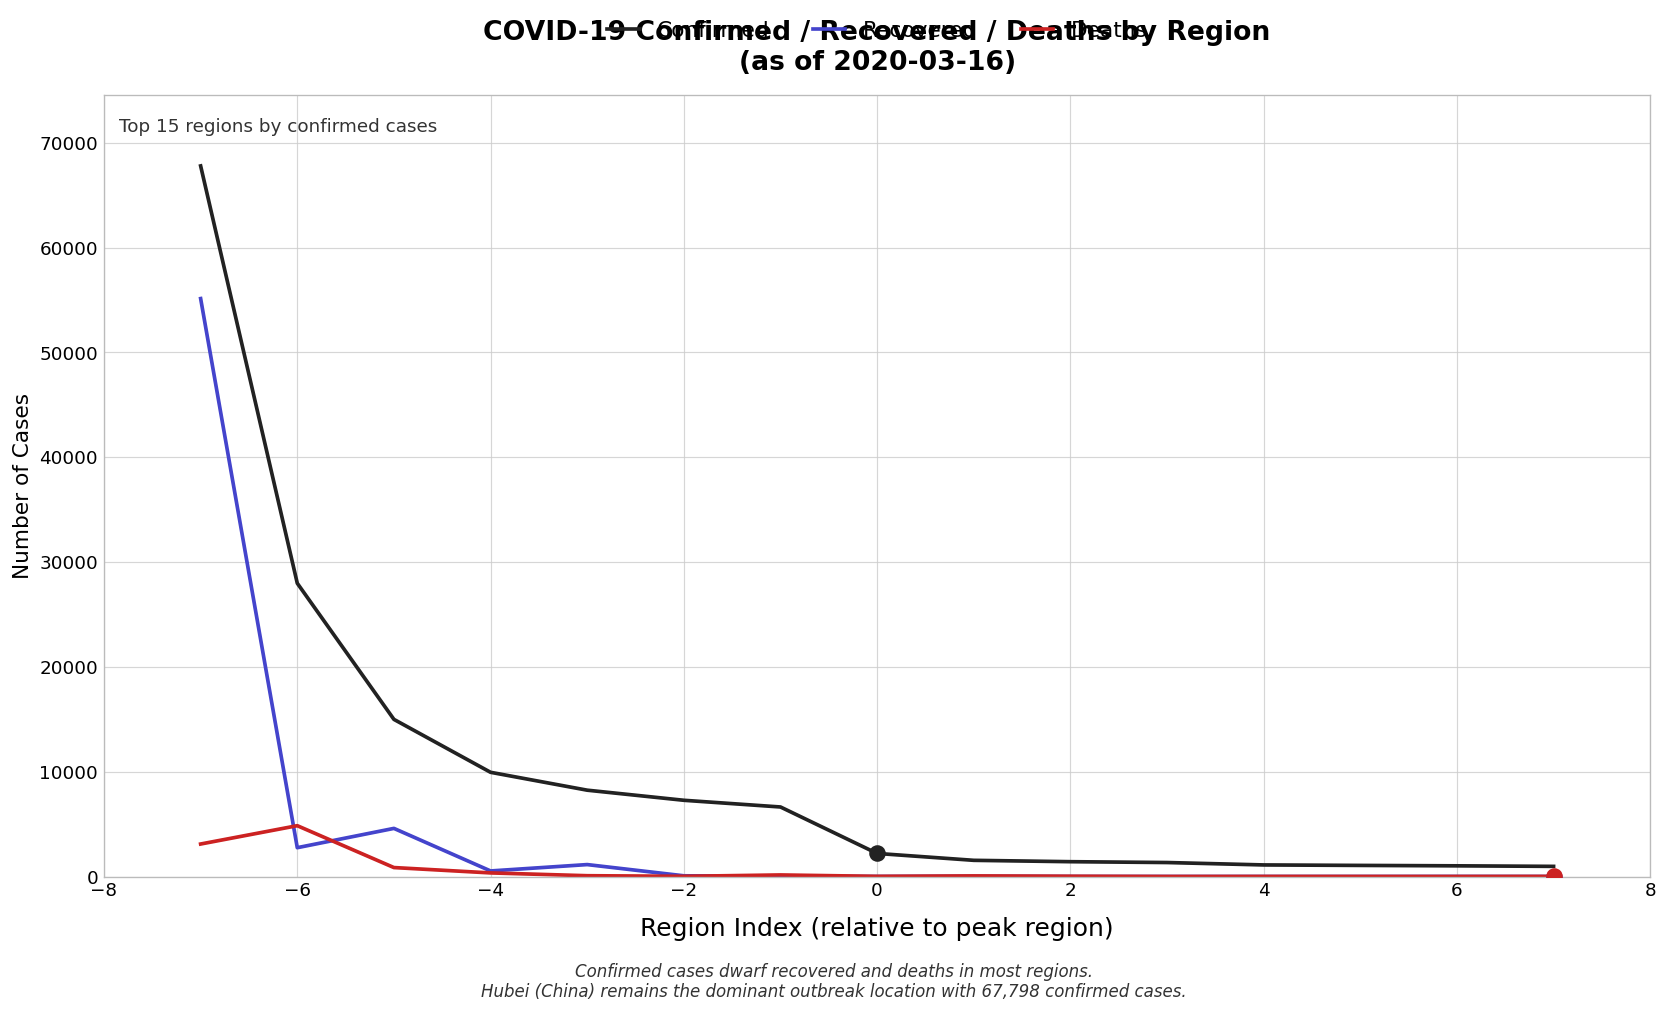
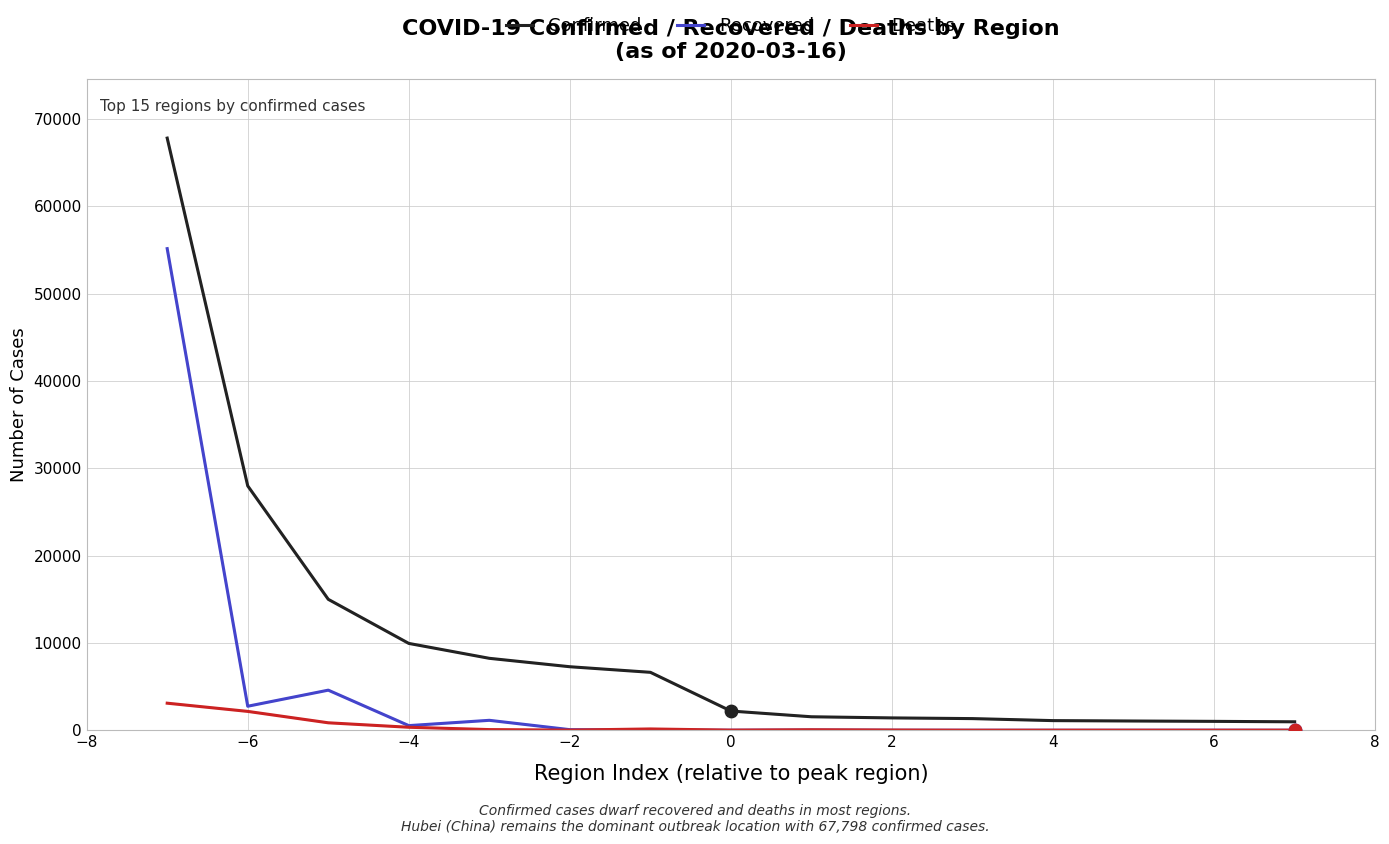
Deaths, −6: 5000 -> 2000
